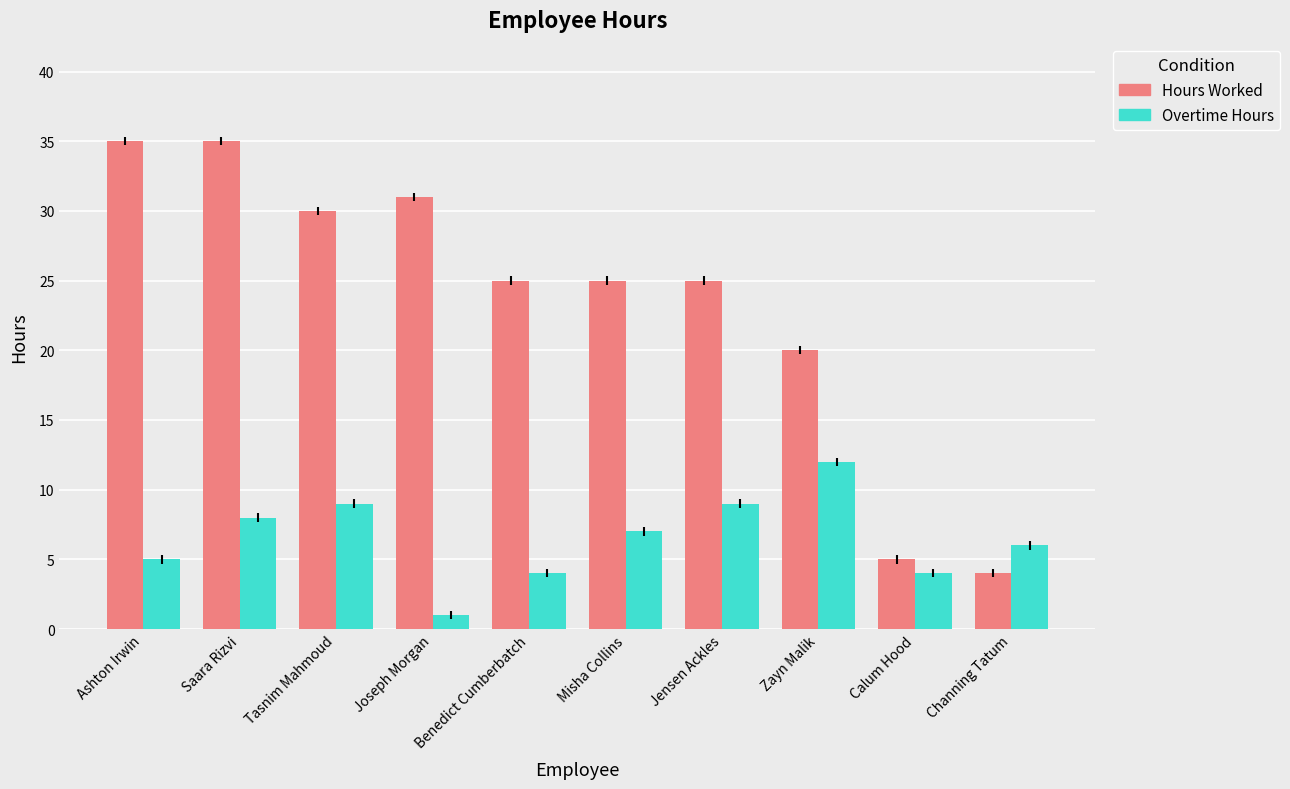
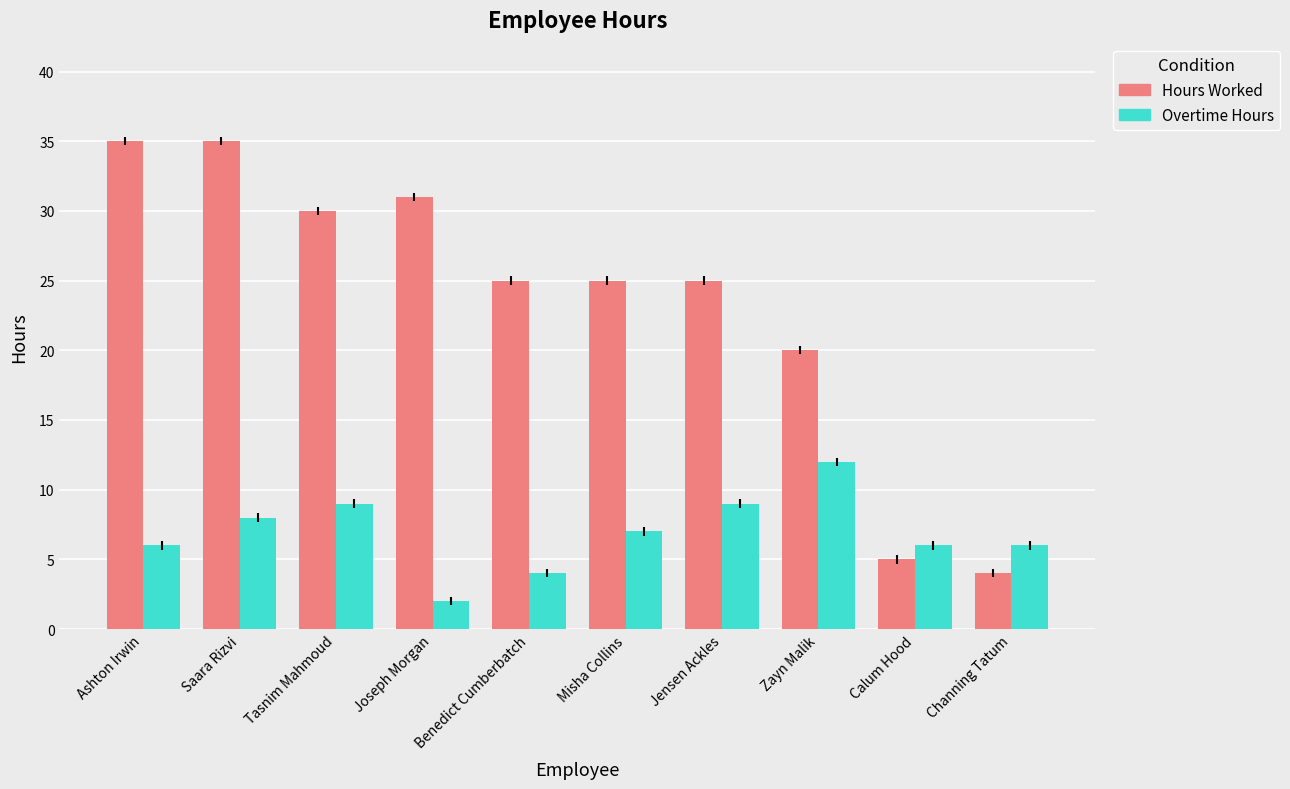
Overtime Hours, Ashton Irwin: 5 -> 6
Overtime Hours, Joseph Morgan: 1 -> 2
Overtime Hours, Calum Hood: 4 -> 6
